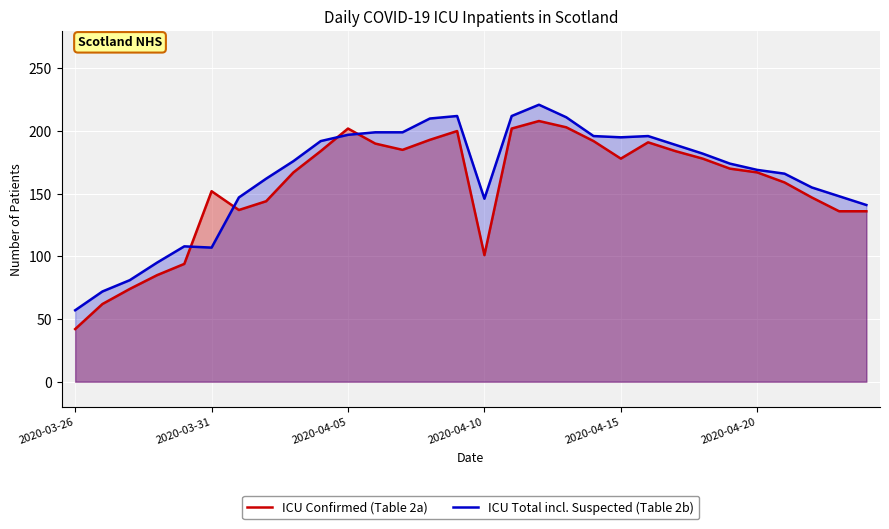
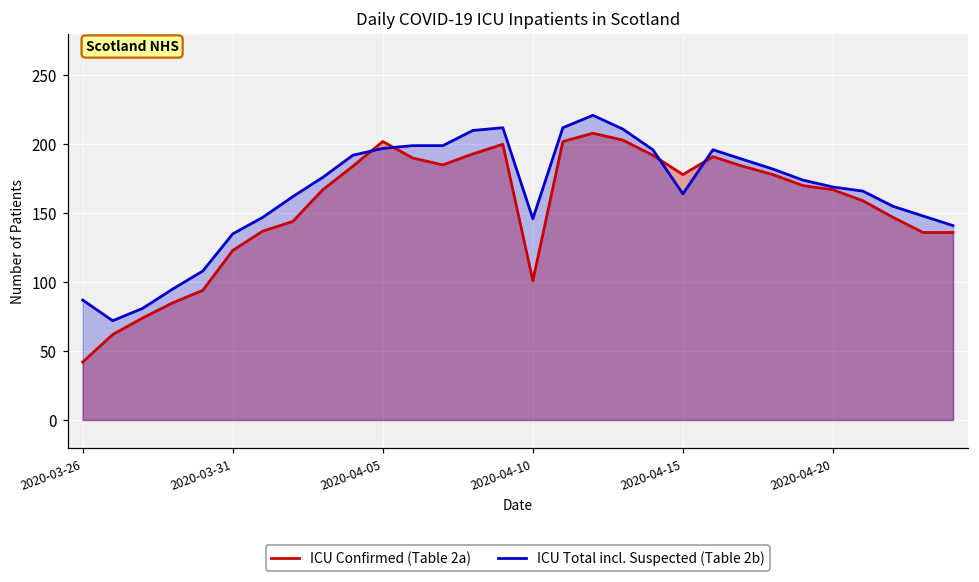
ICU Total incl. Suspected (Table 2b), 2020-03-26: 57 -> 87
ICU Confirmed (Table 2a), 2020-03-31: 152 -> 123
ICU Total incl. Suspected (Table 2b), 2020-03-31: 107 -> 135
ICU Total incl. Suspected (Table 2b), 2020-04-15: 195 -> 164
